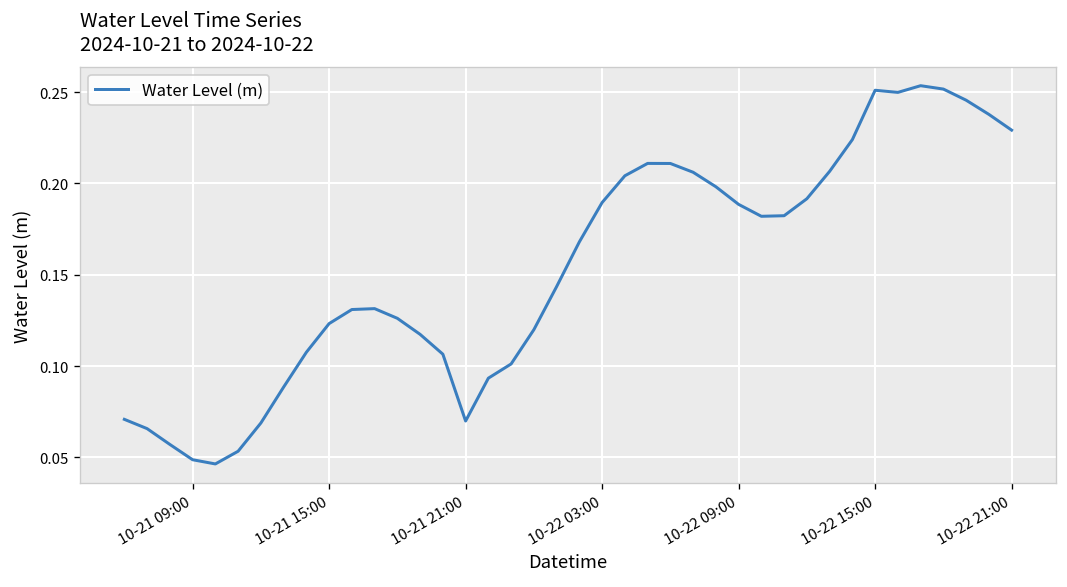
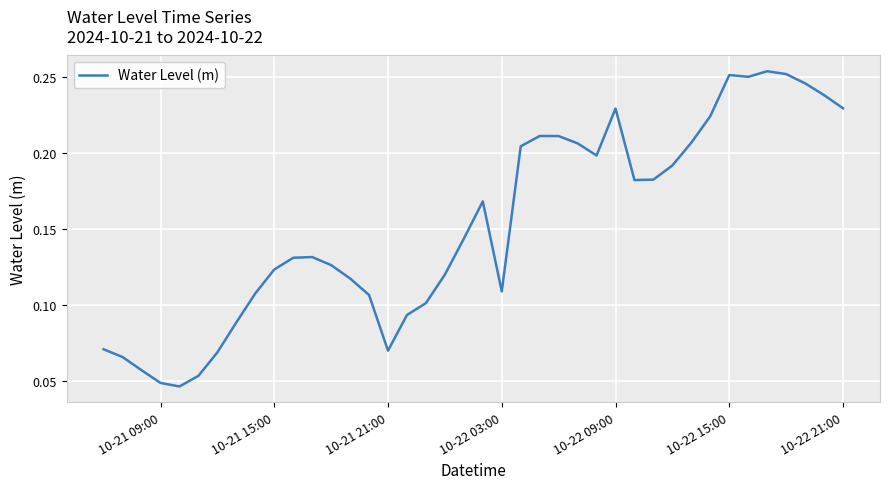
10-22 03:00: 0.190 -> 0.109
10-22 09:00: 0.188 -> 0.229
